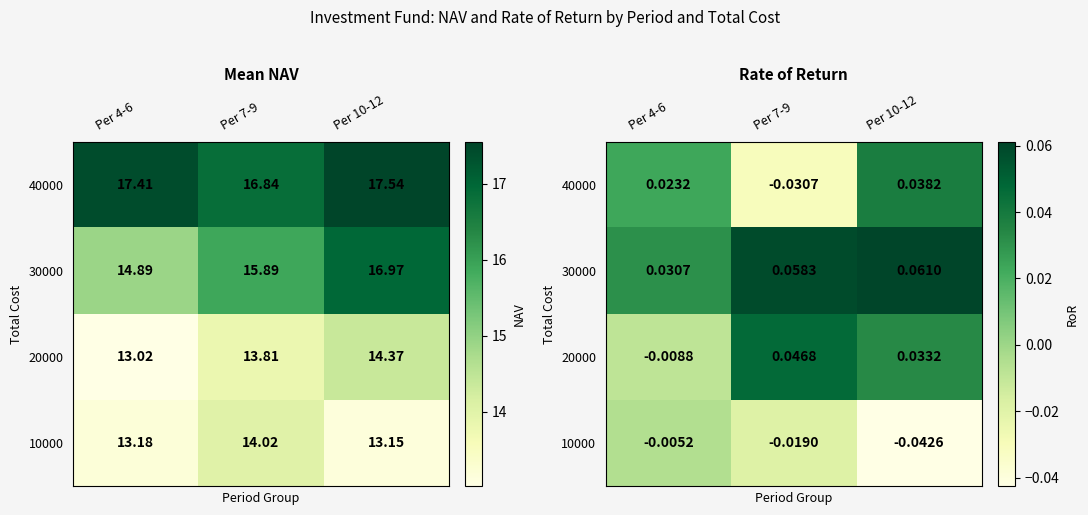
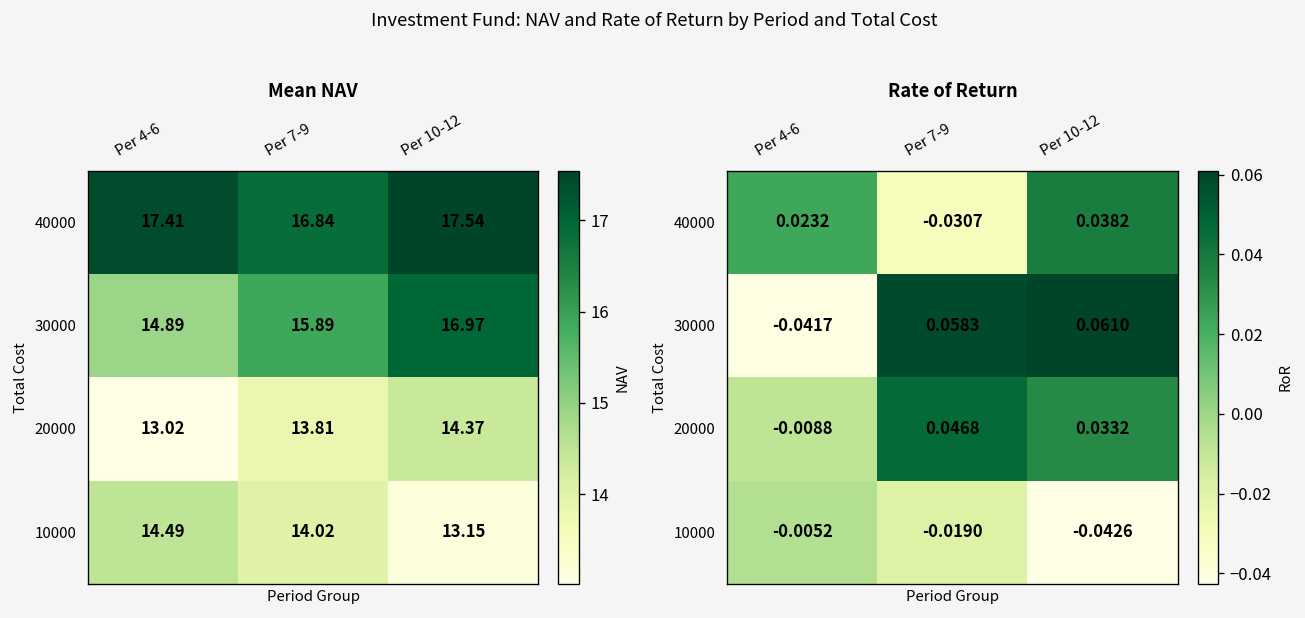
Mean NAV, 10000, Per 4-6: 13.18 -> 14.49
Rate of Return, 30000, Per 4-6: 0.0307 -> -0.0417
